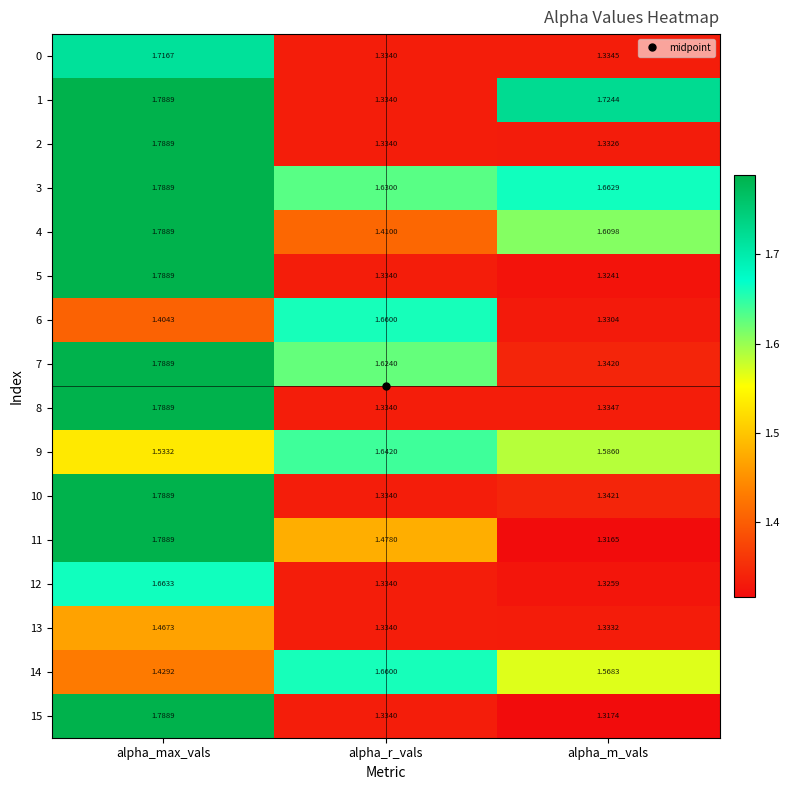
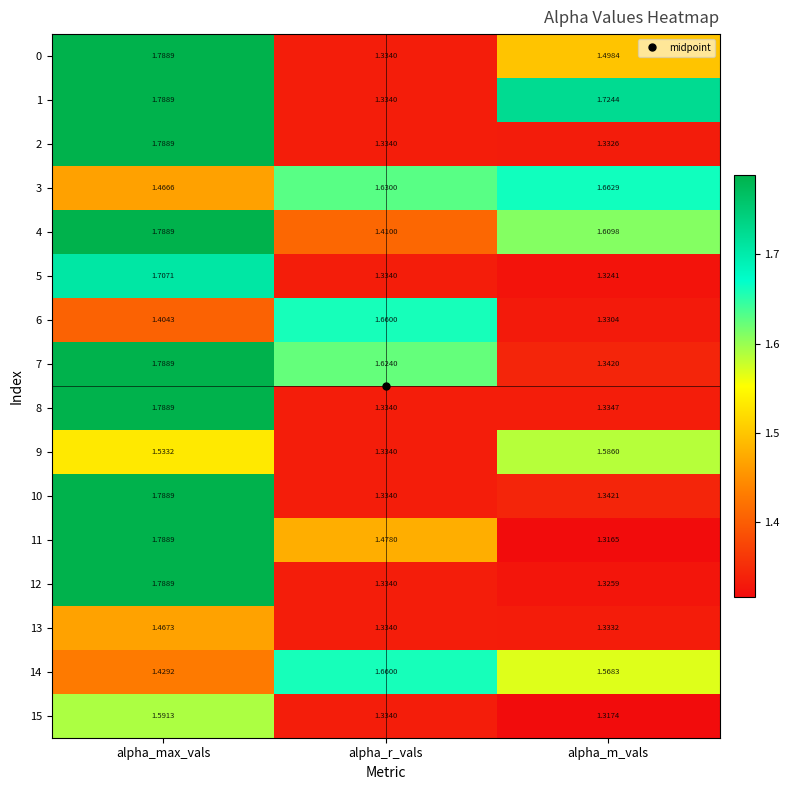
0, alpha_max_vals: 1.7167 -> 1.7889
0, alpha_m_vals: 1.3345 -> 1.4984
3, alpha_max_vals: 1.7889 -> 1.4666
5, alpha_max_vals: 1.7889 -> 1.7071
9, alpha_r_vals: 1.6420 -> 1.3340
12, alpha_max_vals: 1.6633 -> 1.7889
15, alpha_max_vals: 1.7889 -> 1.5913
